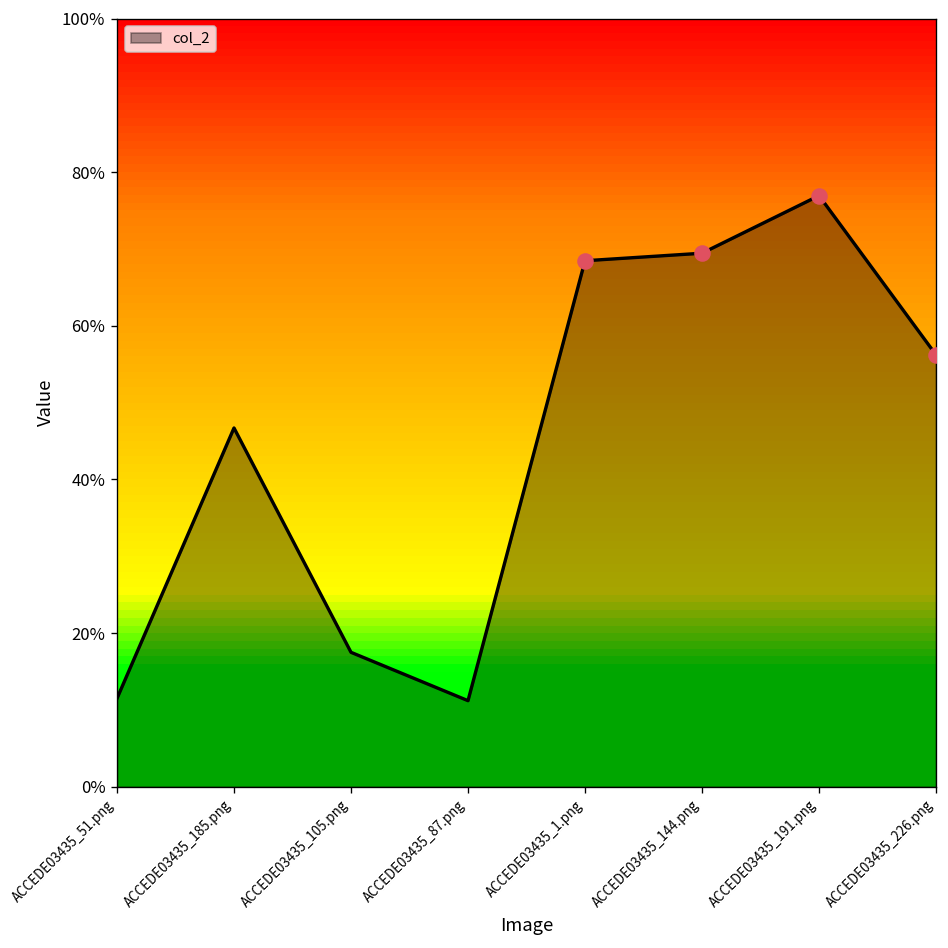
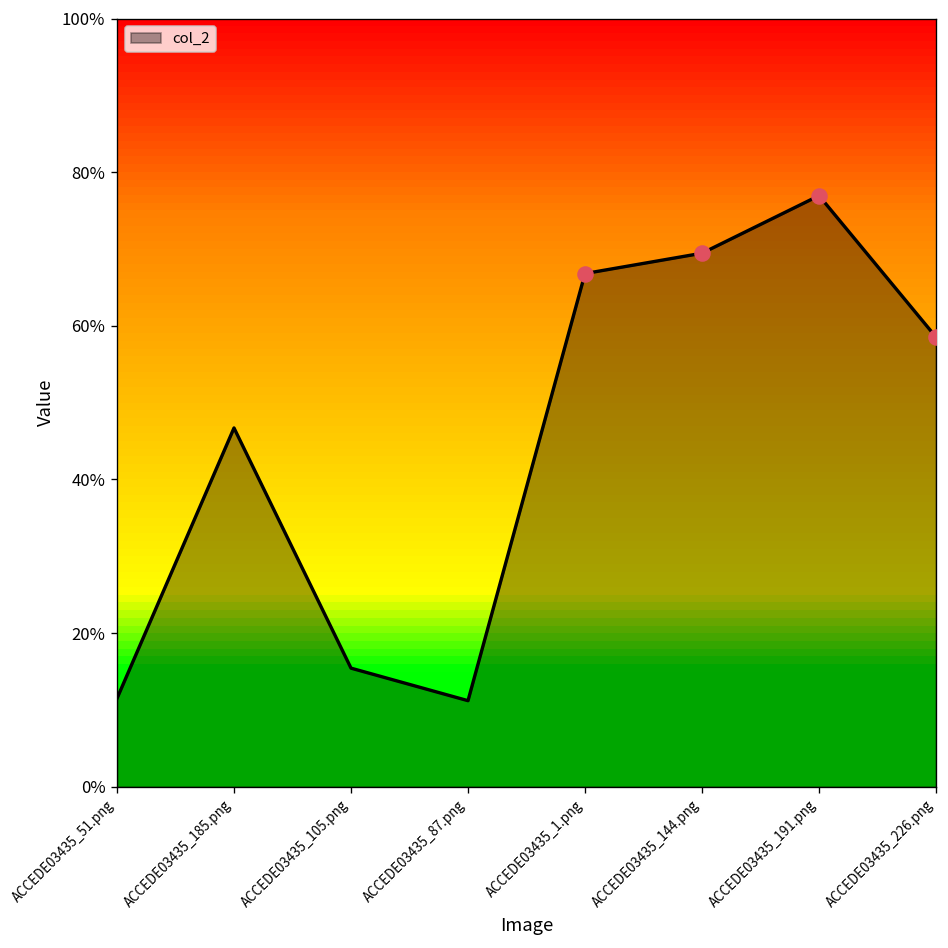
col_2, ACCEDE03435_105.png: 18% -> 15%
col_2, ACCEDE03435_1.png: 68% -> 67%
col_2, ACCEDE03435_226.png: 56% -> 59%
